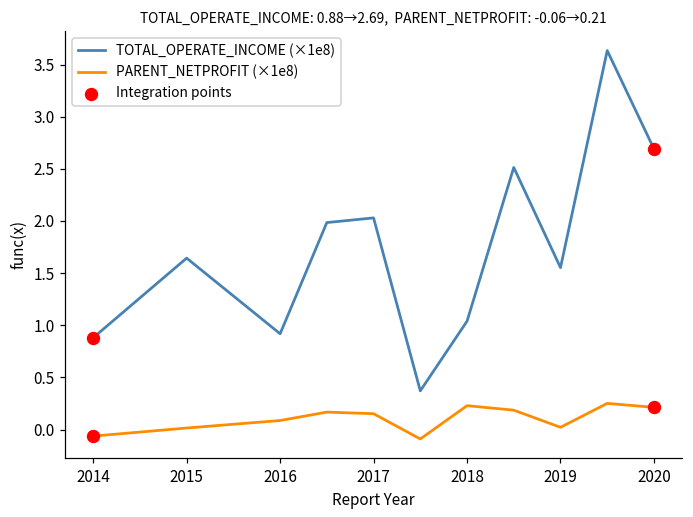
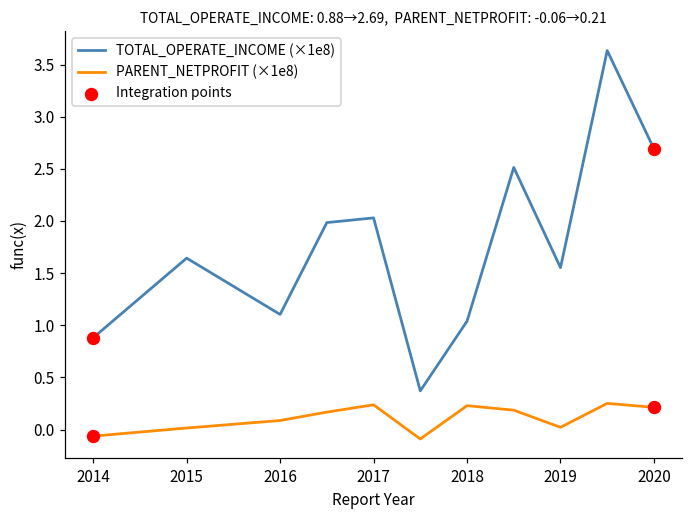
TOTAL_OPERATE_INCOME (×1e8), 2016: 0.9 -> 1.1
PARENT_NETPROFIT (×1e8), 2017: 0.15 -> 0.24
